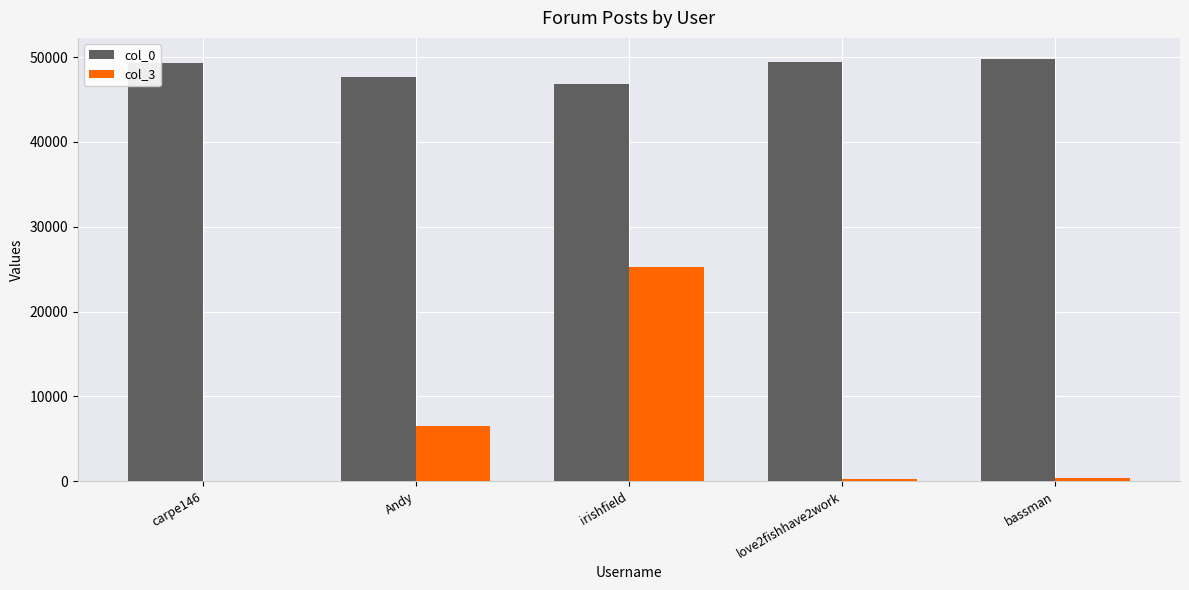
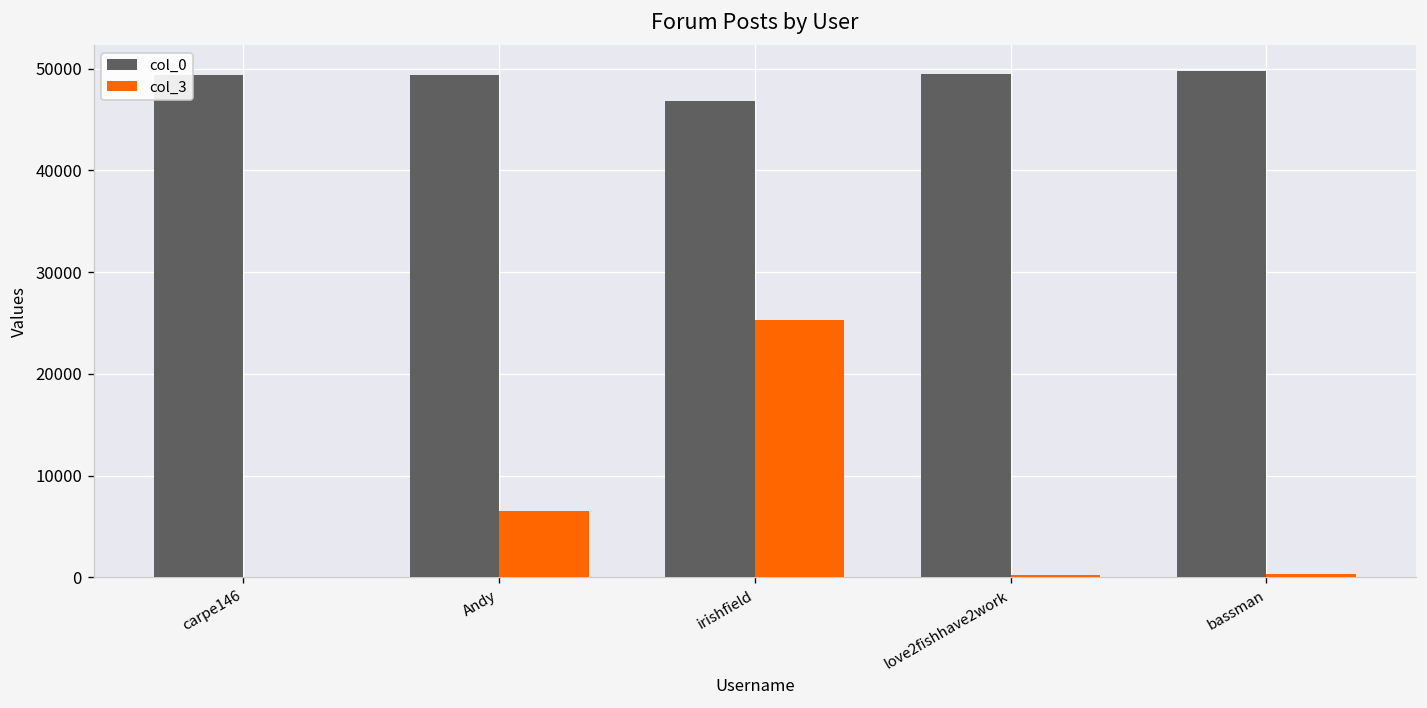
col_0, Andy: 48000 -> 49000
